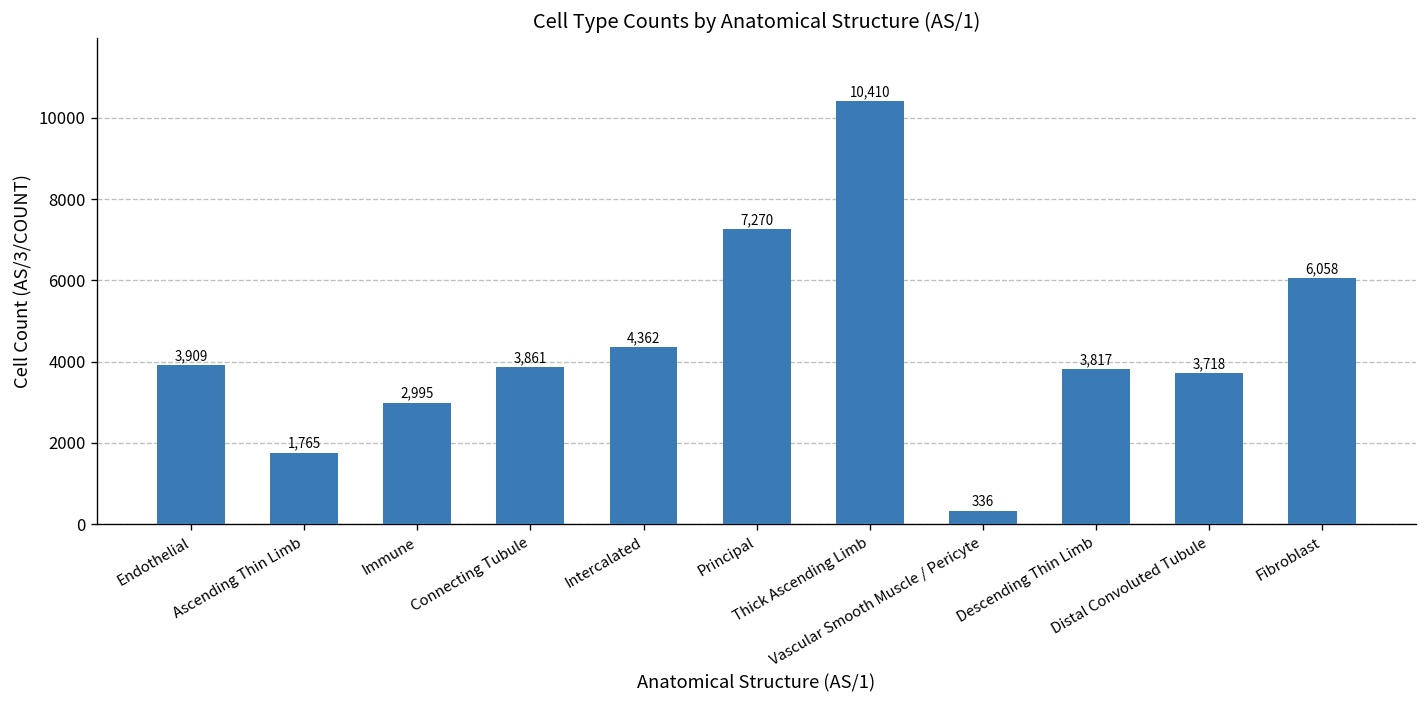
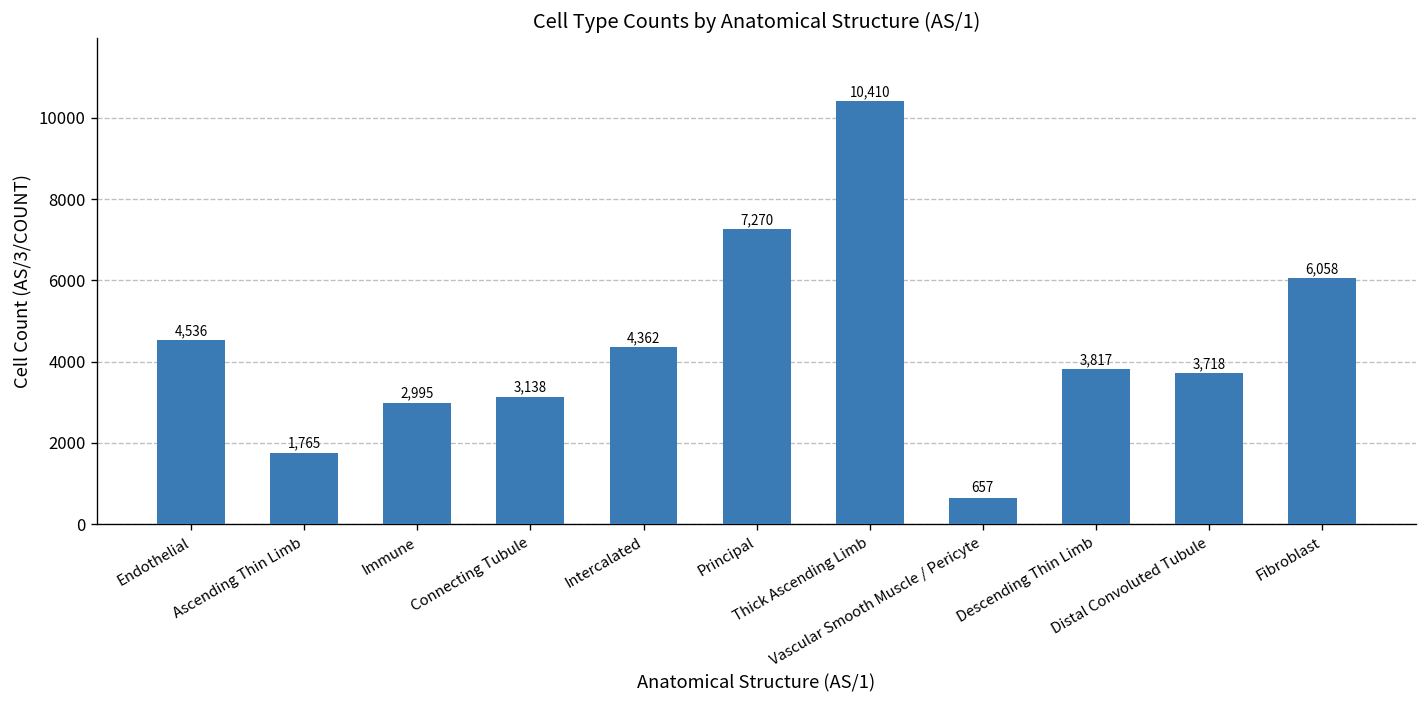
Endothelial: 3,909 -> 4,536
Connecting Tubule: 3,861 -> 3,138
Vascular Smooth Muscle / Pericyte: 336 -> 657
